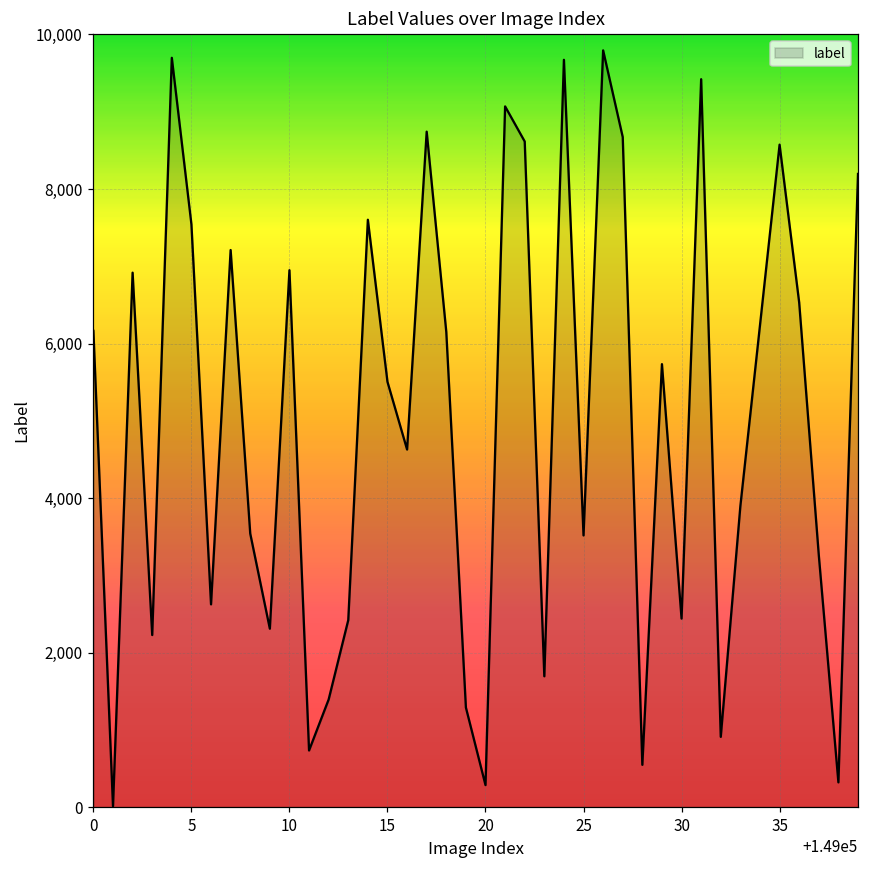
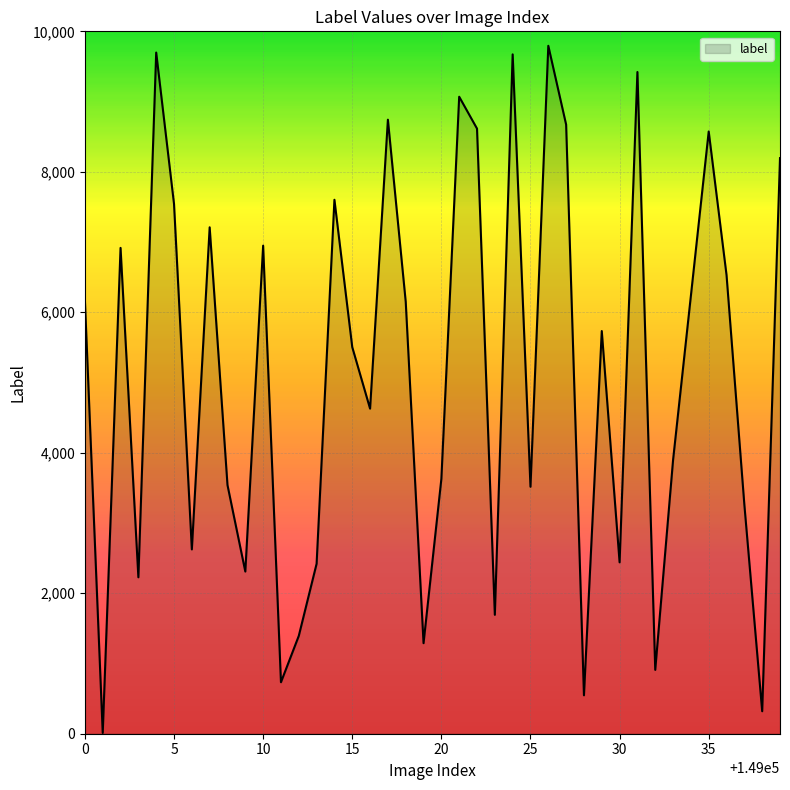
20: 300 -> 3,600
